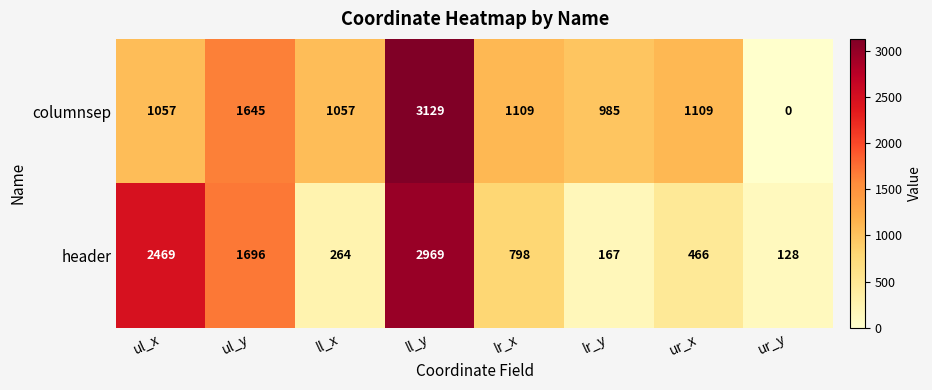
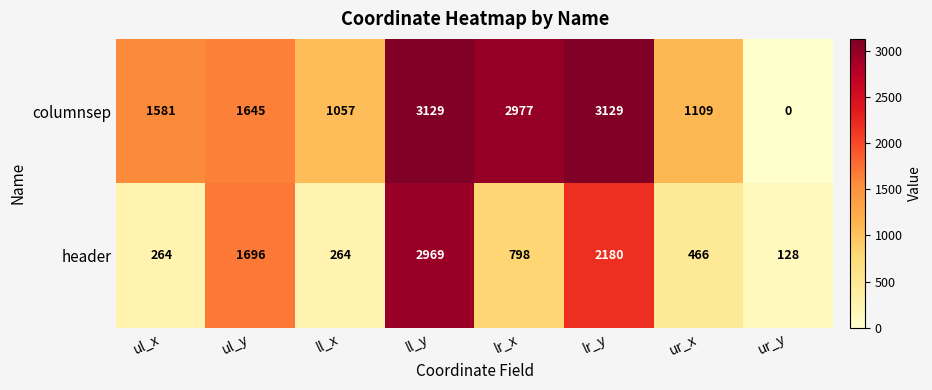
columnsep, ul_x: 1057 -> 1581
columnsep, lr_x: 1109 -> 2977
columnsep, lr_y: 985 -> 3129
header, ul_x: 2469 -> 264
header, lr_y: 167 -> 2180
